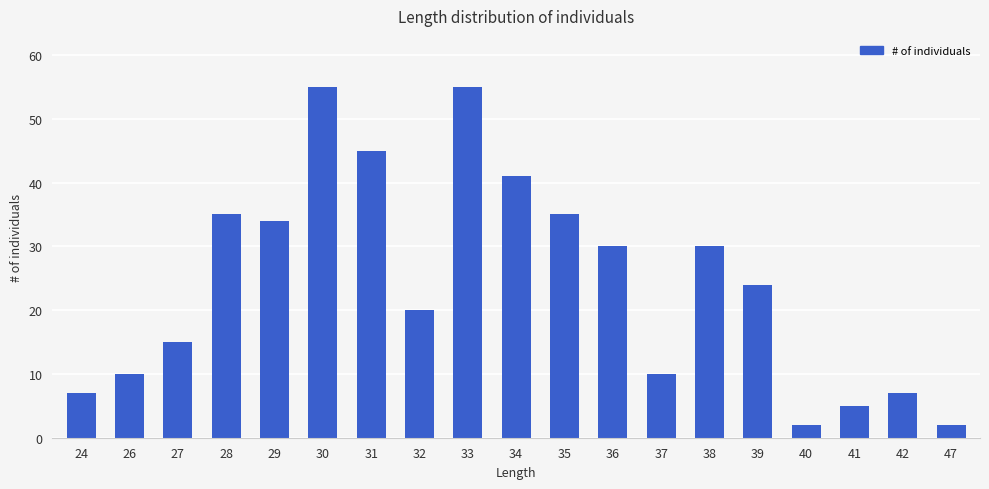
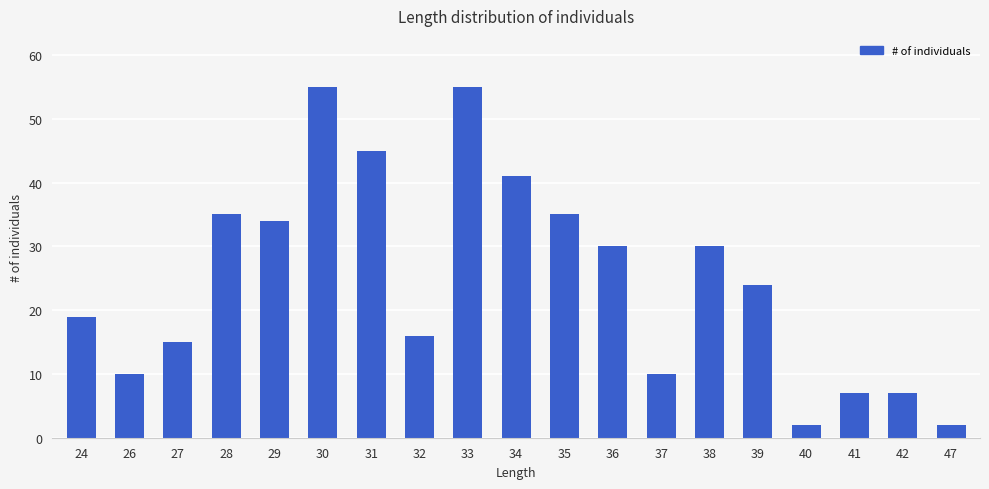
24: 7 -> 19
32: 20 -> 16
41: 5 -> 7
